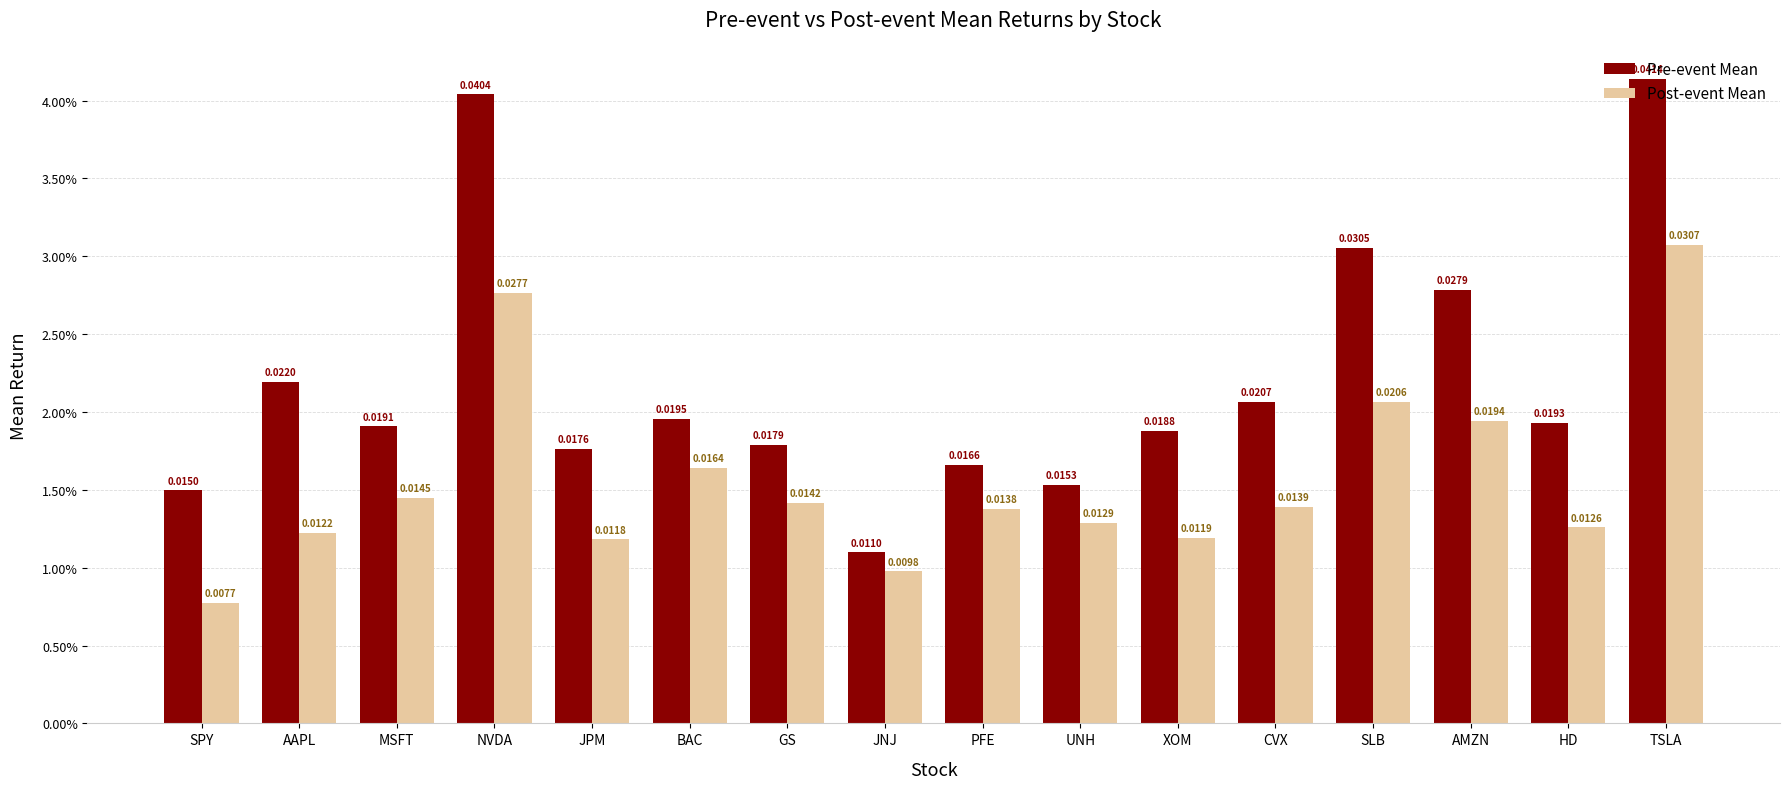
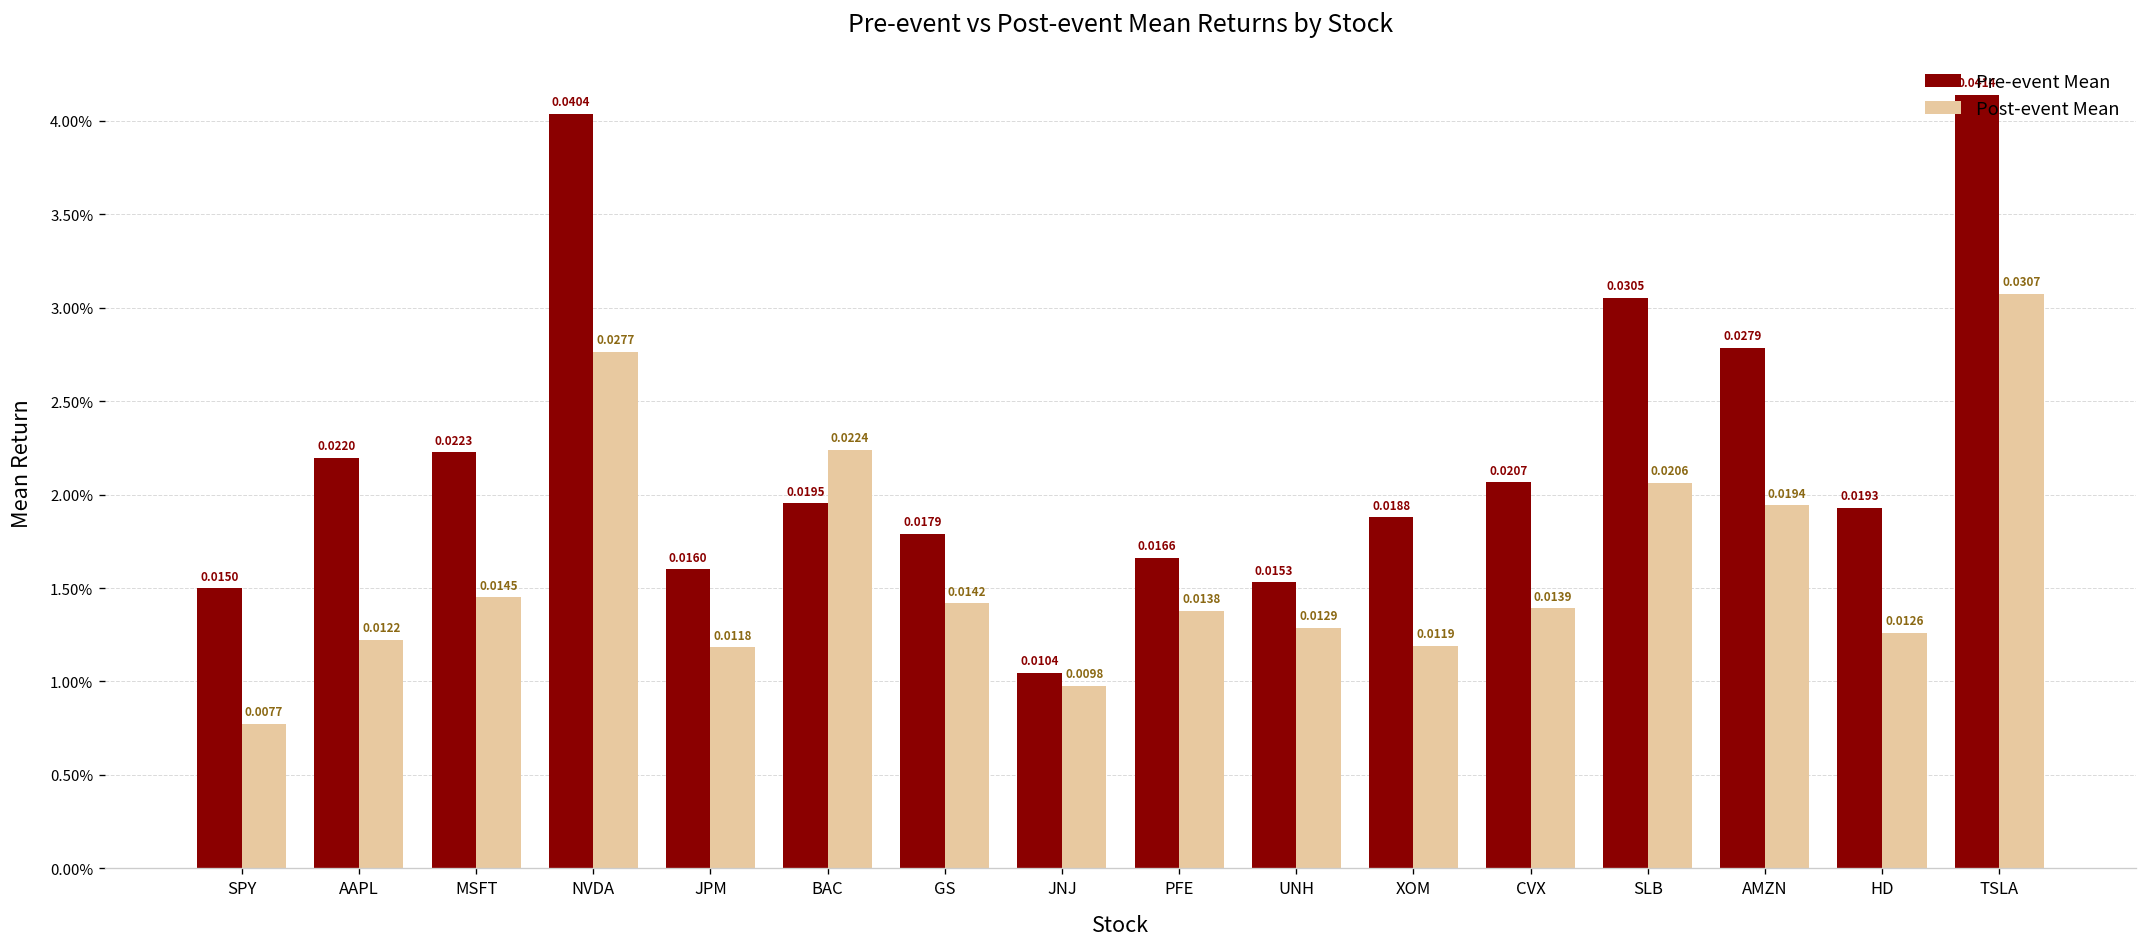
Pre-event Mean, MSFT: 0.0191 -> 0.0223
Pre-event Mean, JPM: 0.0176 -> 0.0160
Post-event Mean, BAC: 0.0164 -> 0.0224
Pre-event Mean, JNJ: 0.0110 -> 0.0104
